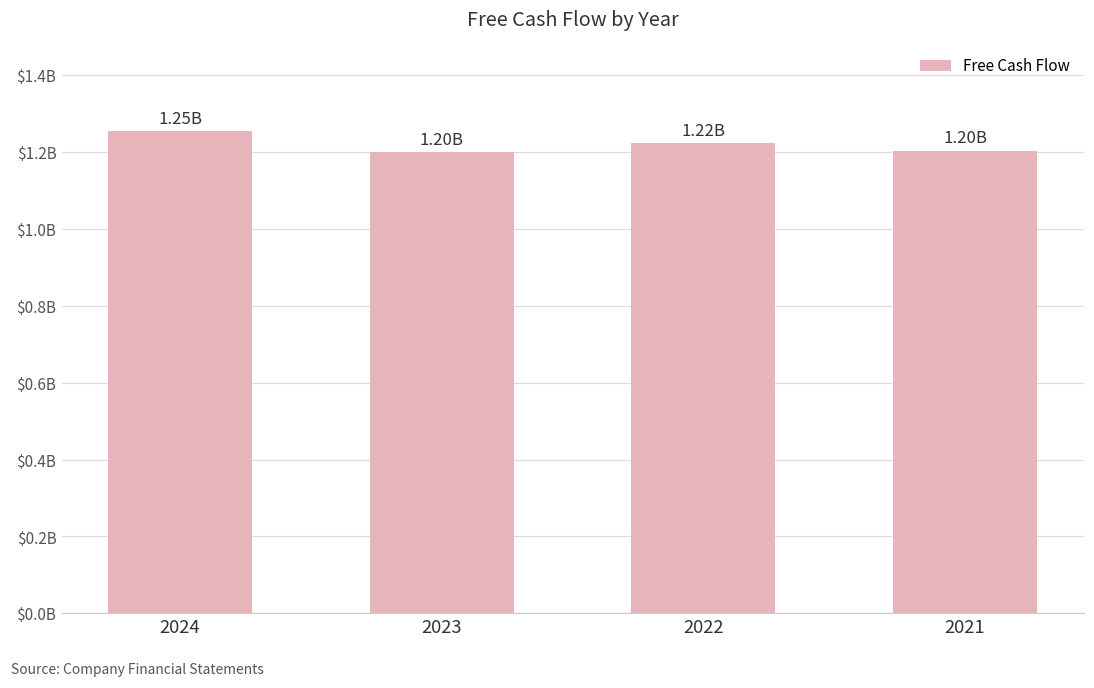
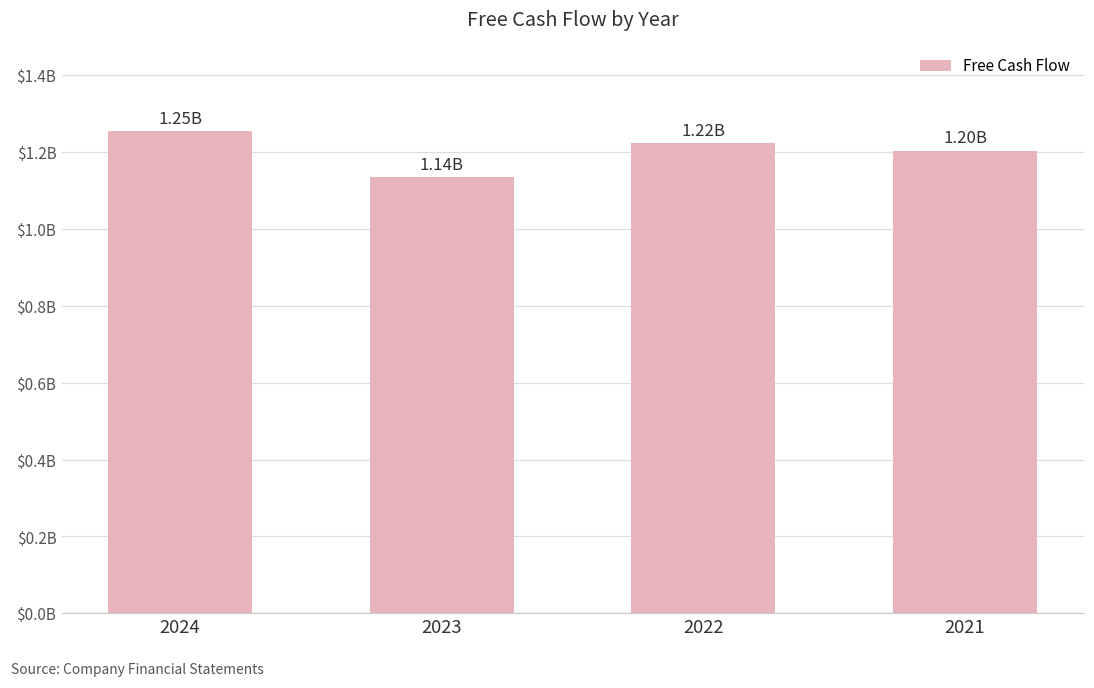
2023: 1.20B -> 1.14B
